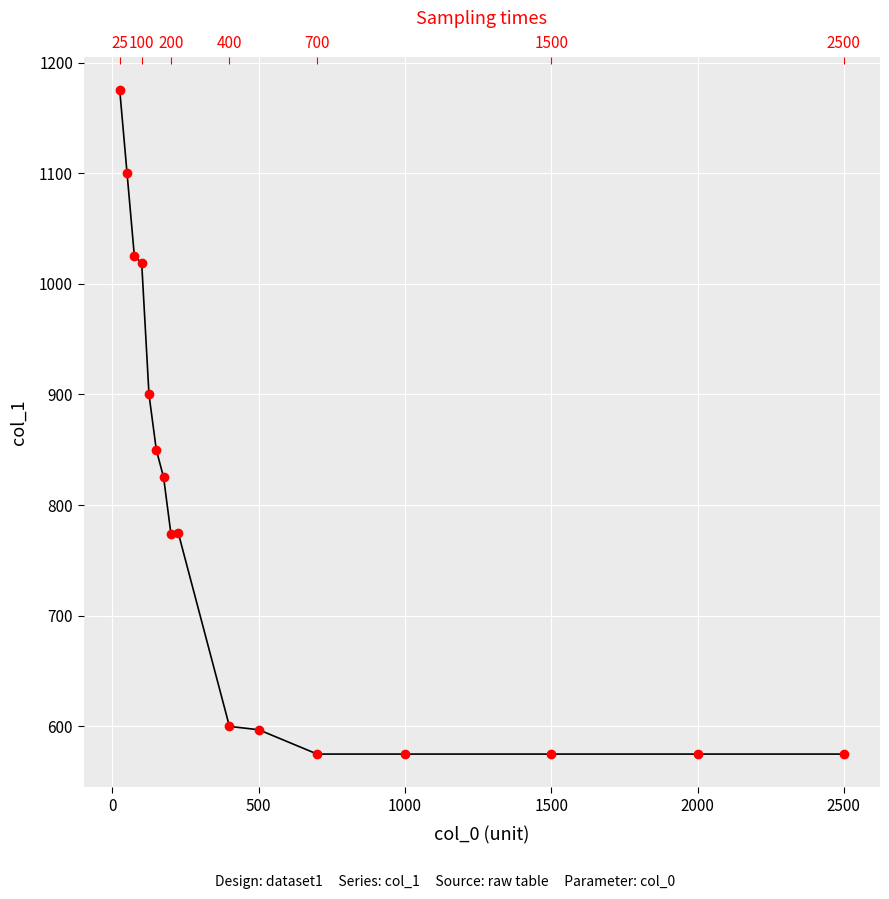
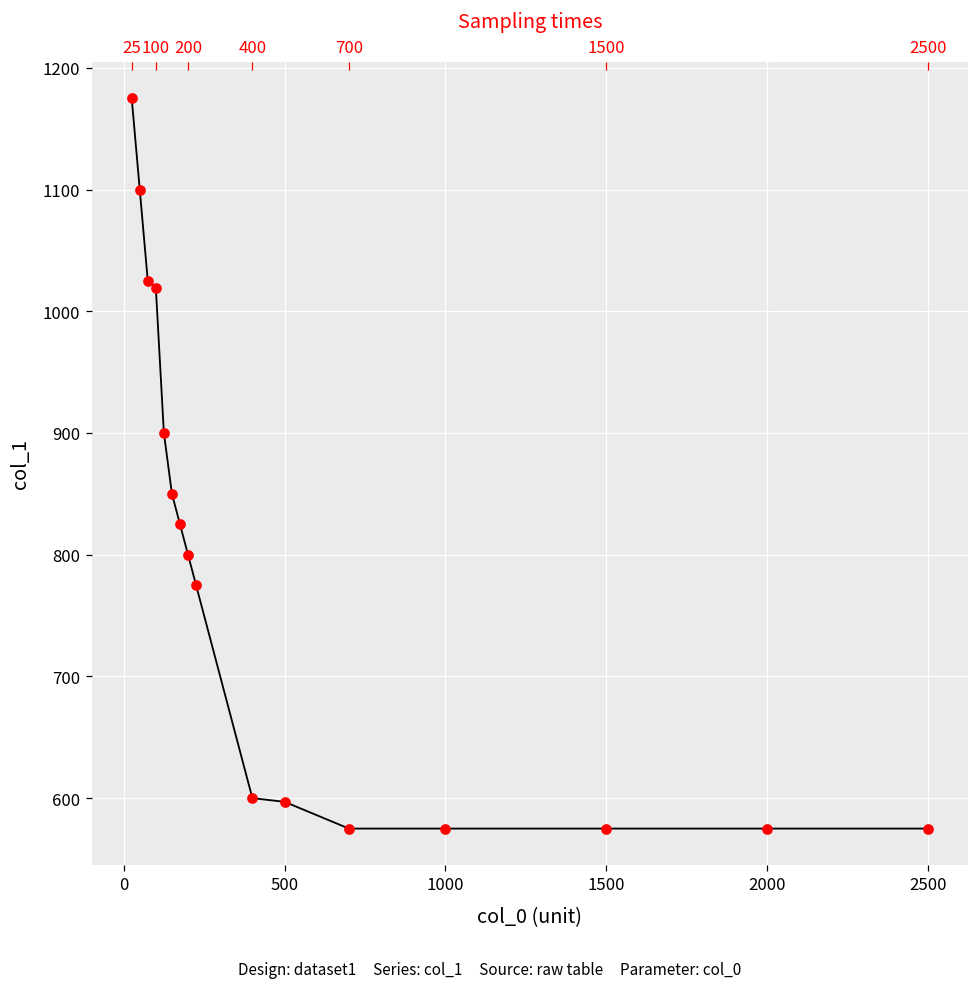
200: 774 -> 800
